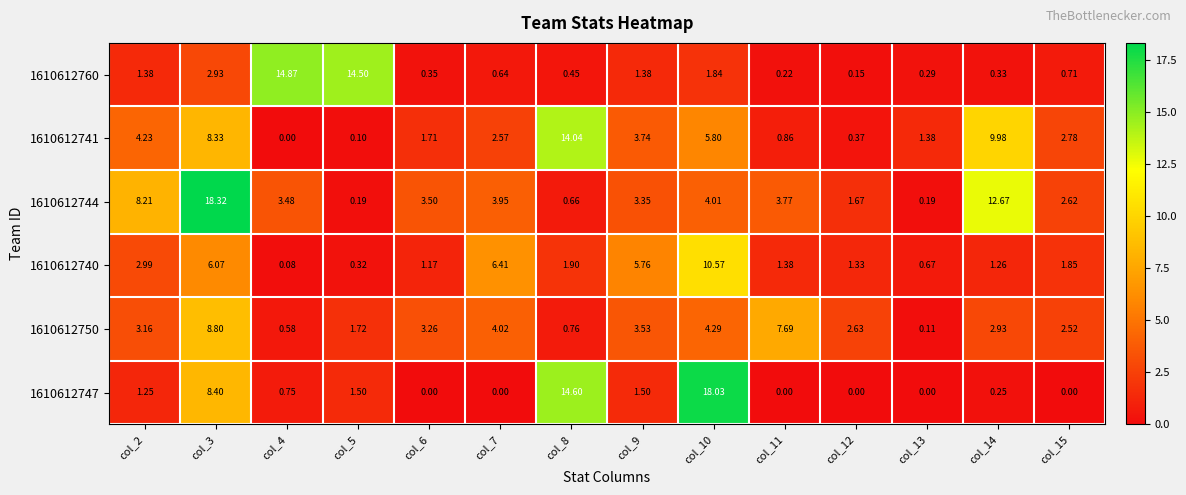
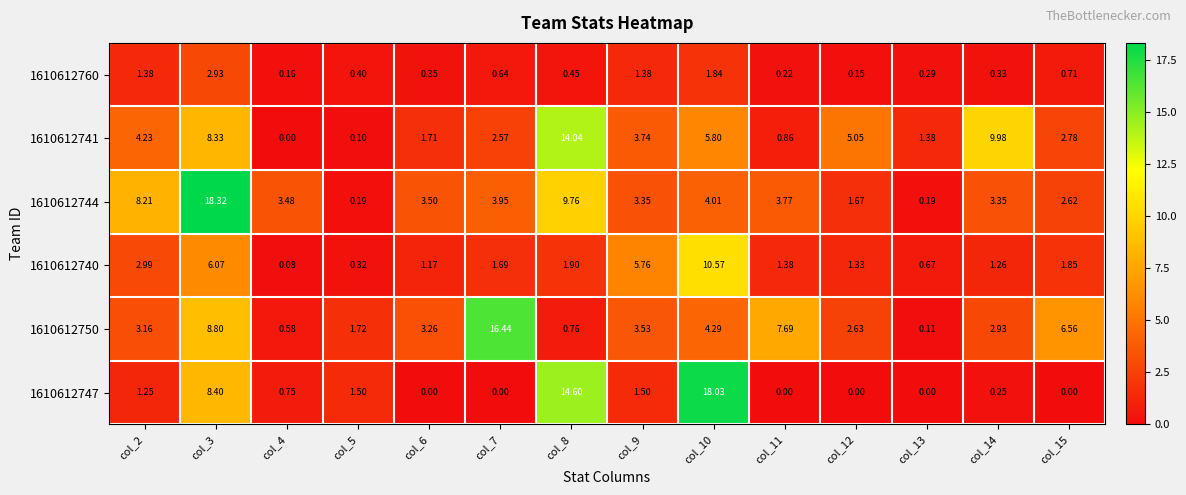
1610612760, col_4: 14.87 -> 0.16
1610612760, col_5: 14.50 -> 0.40
1610612741, col_12: 0.37 -> 5.05
1610612744, col_8: 0.66 -> 9.76
1610612744, col_14: 12.67 -> 3.35
1610612740, col_7: 6.41 -> 1.69
1610612750, col_7: 4.02 -> 16.44
1610612750, col_15: 2.52 -> 6.56
